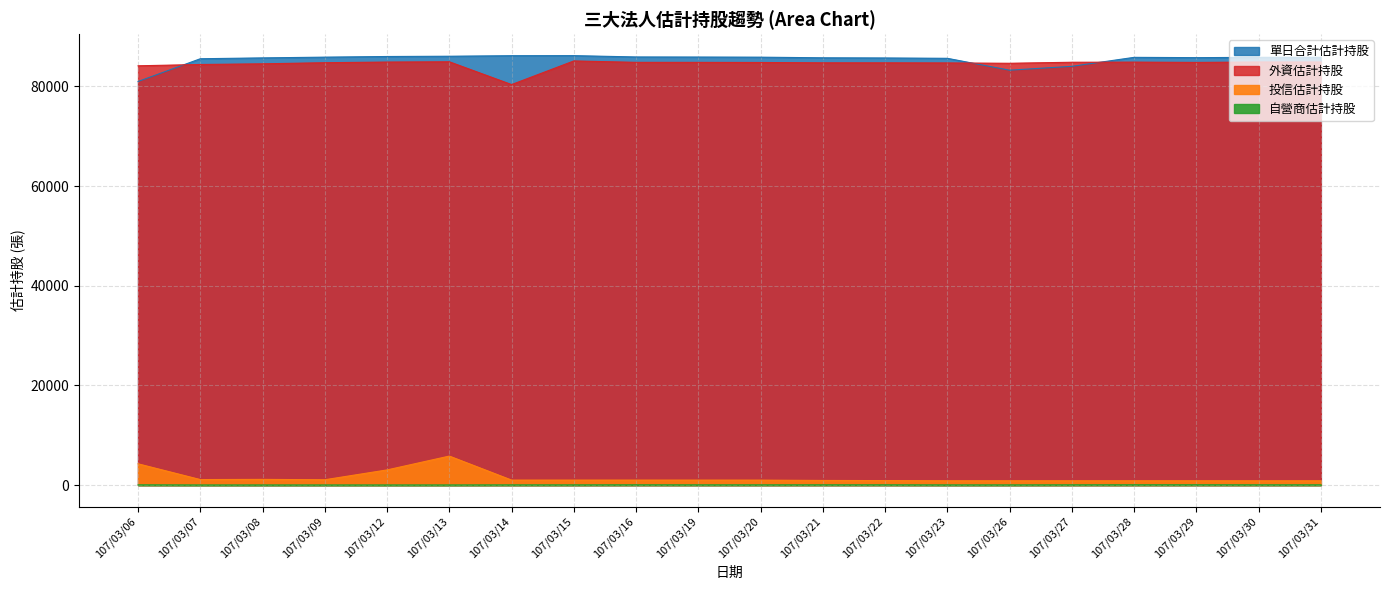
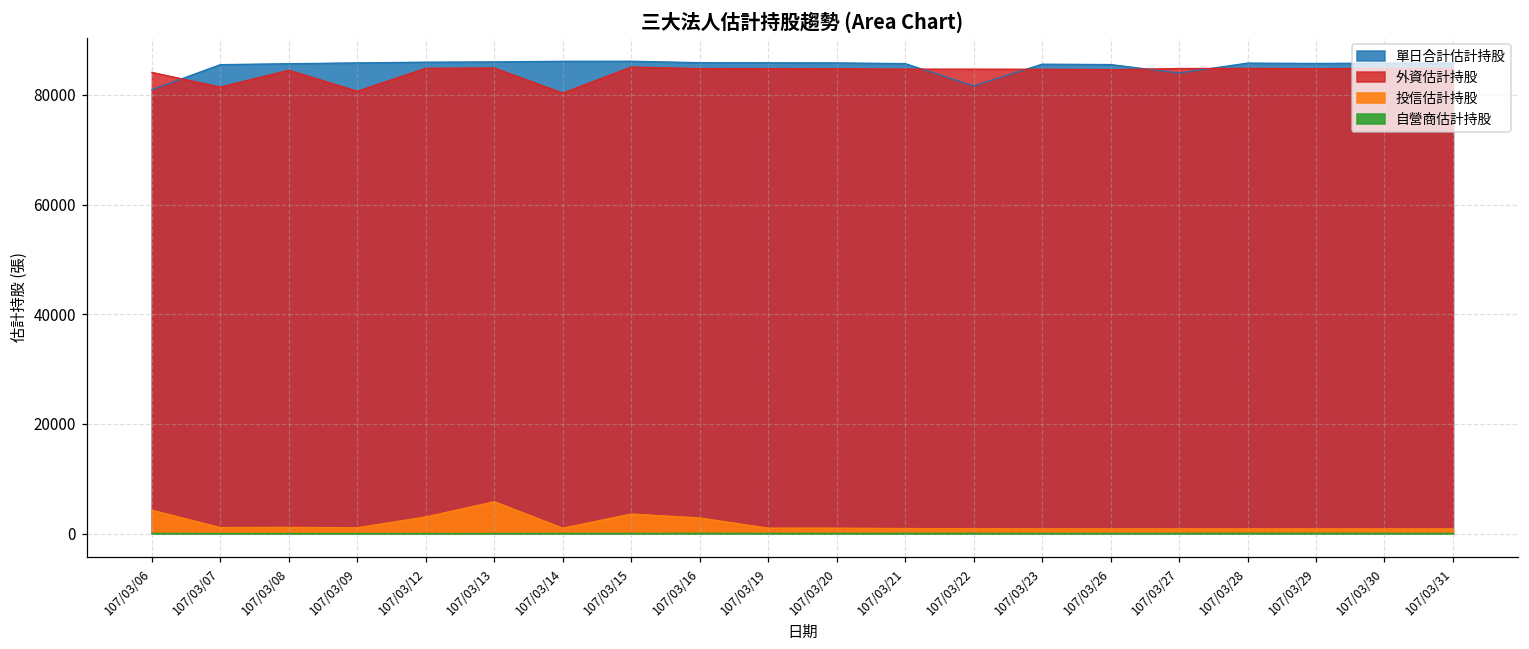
外資估計持股, 107/03/07: 84000 -> 81000
外資估計持股, 107/03/09: 85000 -> 81000
投信估計持股, 107/03/15: 1000 -> 4000
投信估計持股, 107/03/16: 1000 -> 3000
單日合計估計持股, 107/03/22: 86000 -> 82000
單日合計估計持股, 107/03/26: 83000 -> 86000
